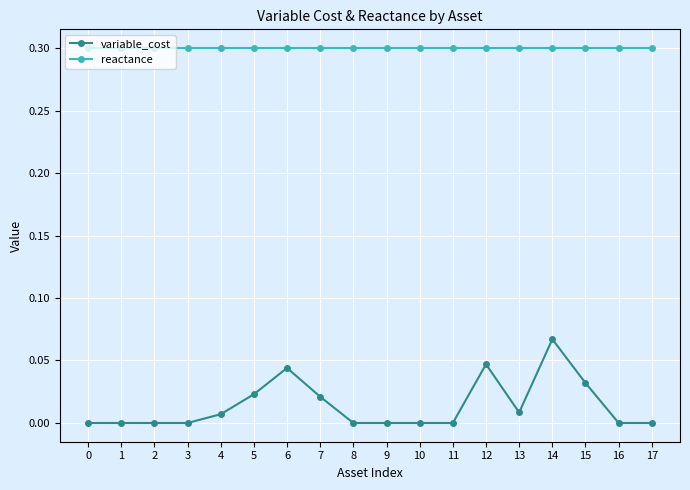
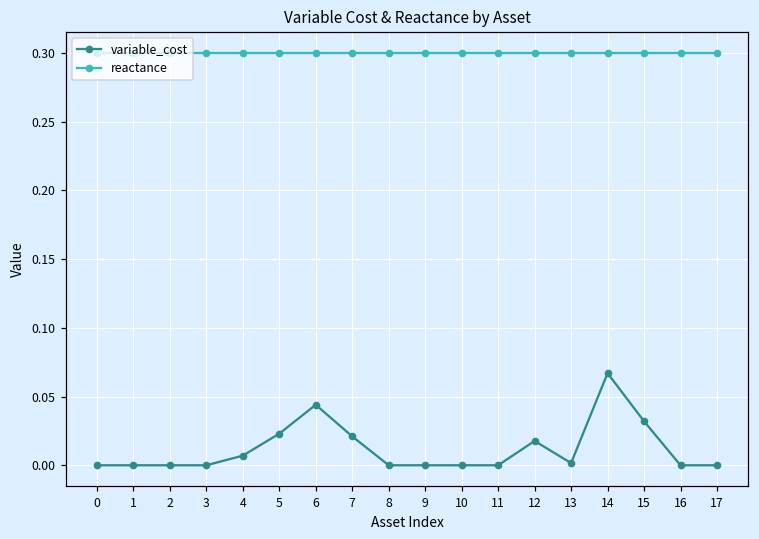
variable_cost, 12: 0.047 -> 0.018
variable_cost, 13: 0.008 -> 0.002
